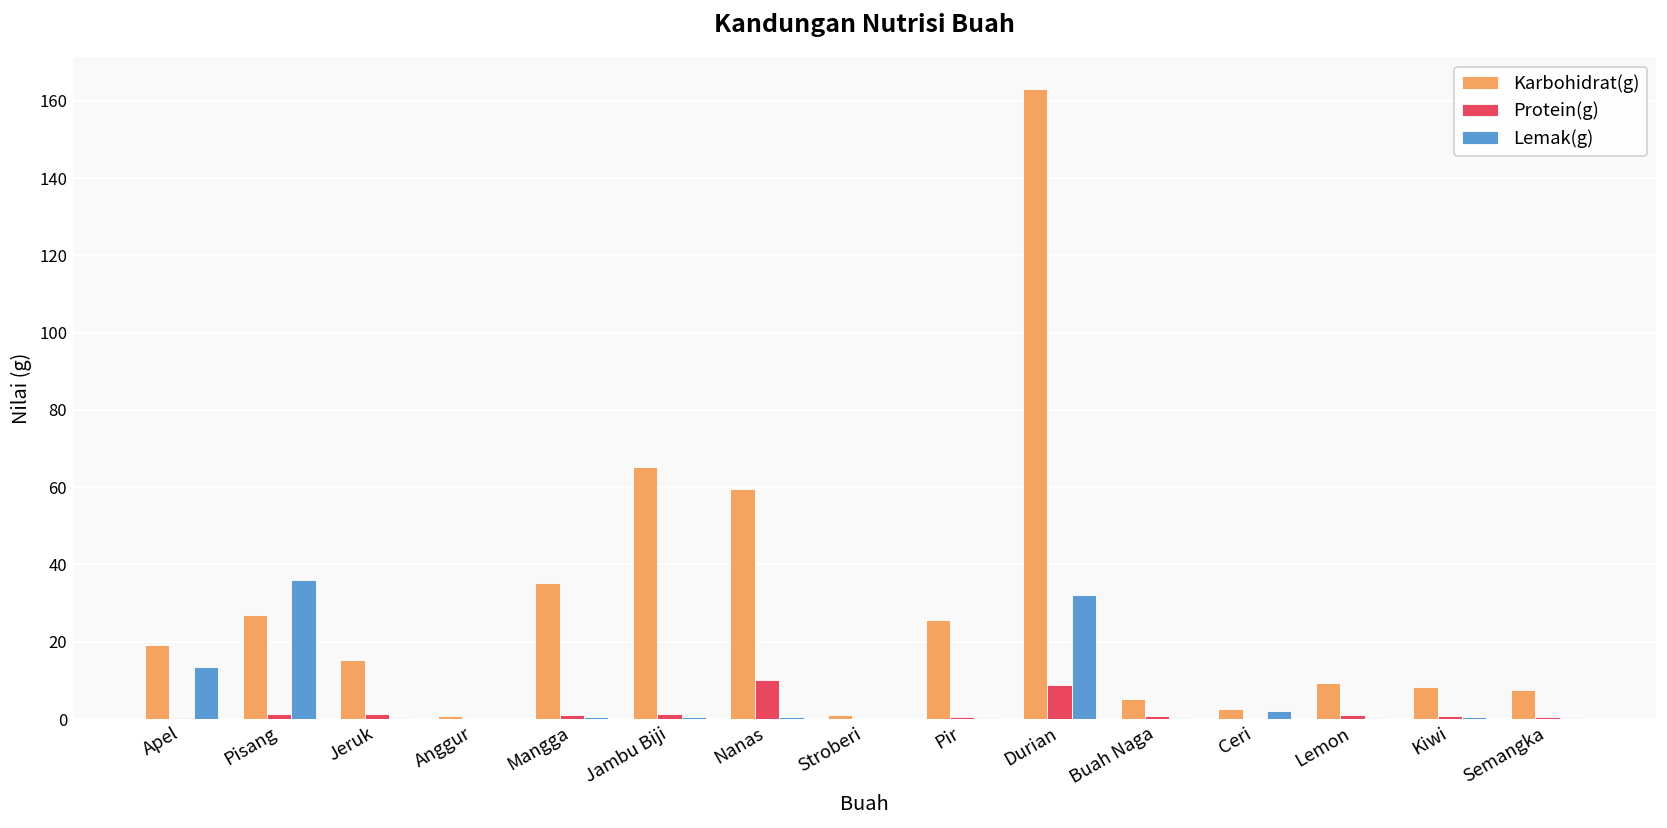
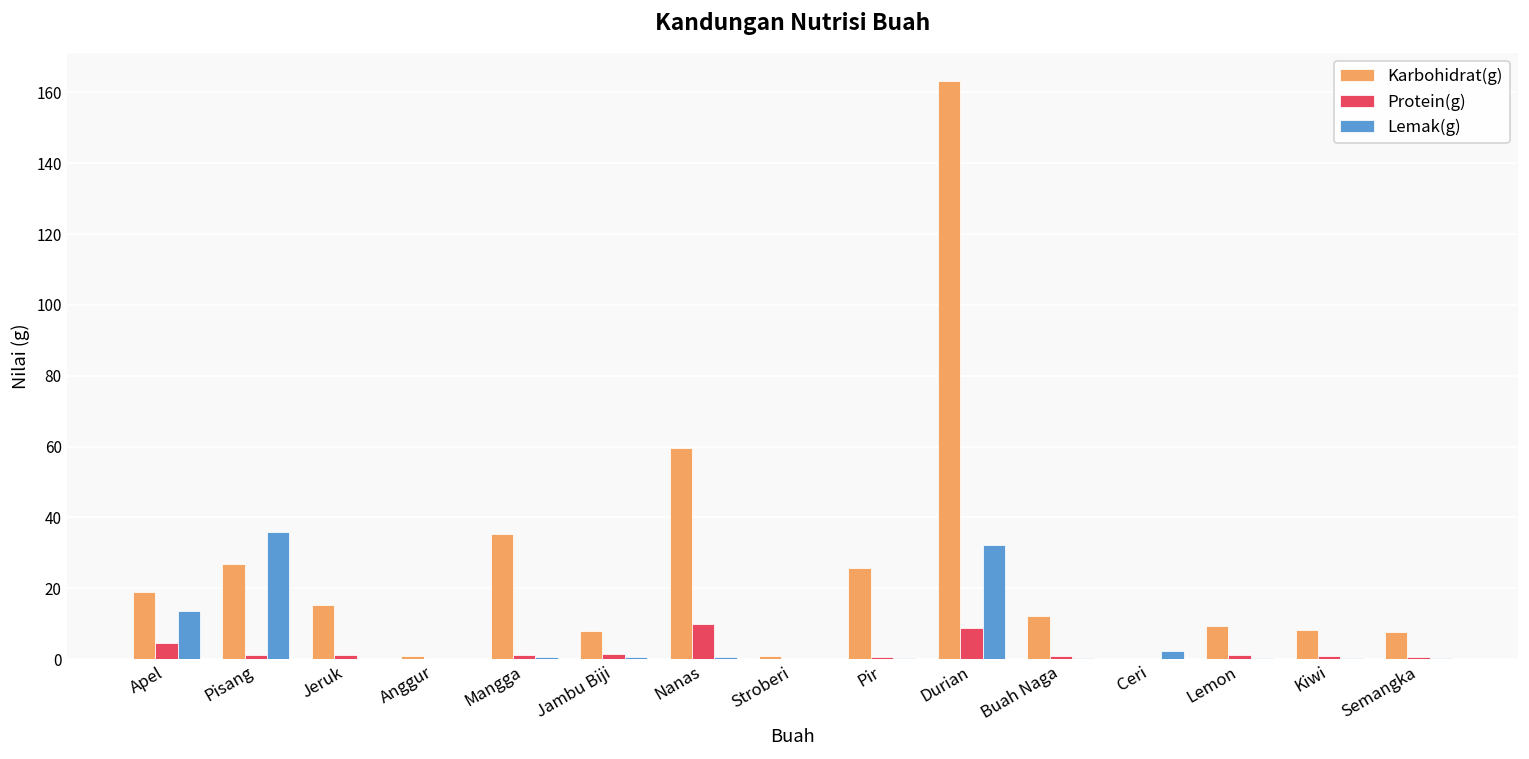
Protein(g), Apel: 0 -> 4
Karbohidrat(g), Jambu Biji: 65 -> 8
Karbohidrat(g), Buah Naga: 5 -> 12
Karbohidrat(g), Ceri: 3 -> 0
